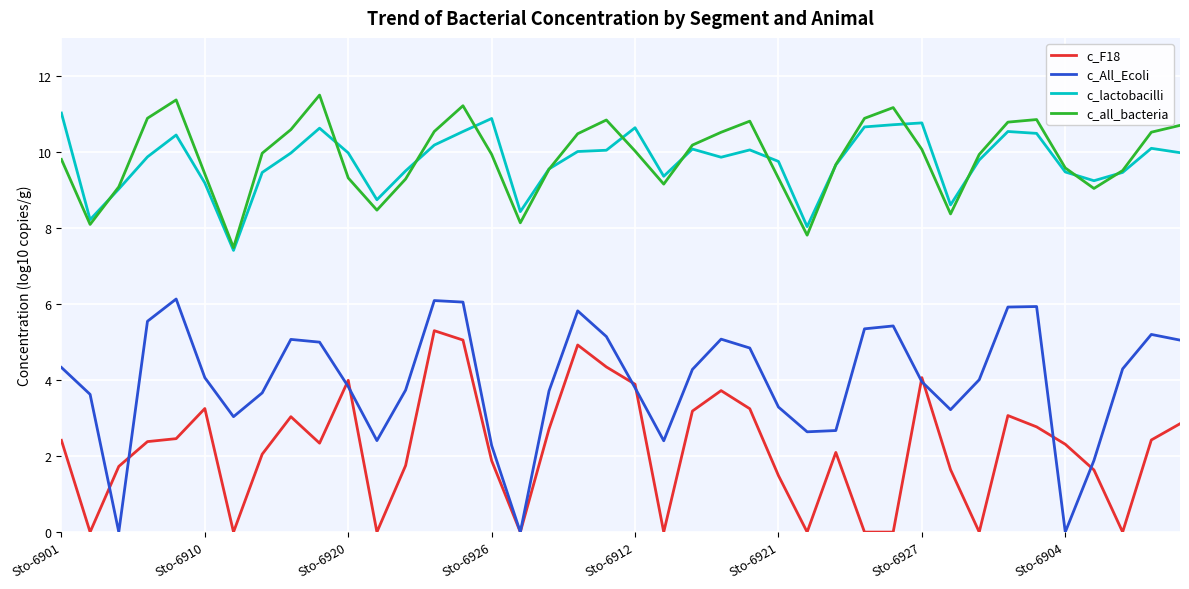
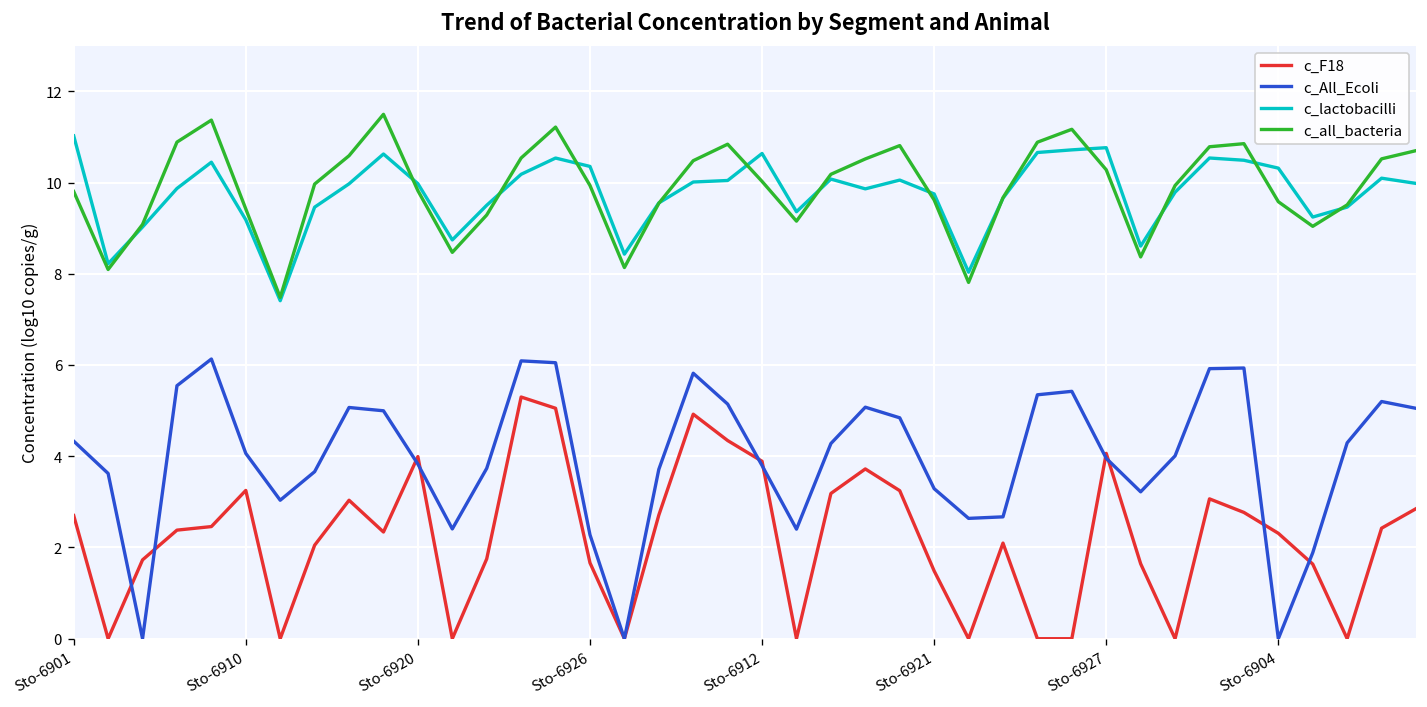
c_F18, Sto-6901: 2.4 -> 2.7
c_all_bacteria, Sto-6920: 9.3 -> 9.8
c_F18, Sto-6926: 1.9 -> 1.7
c_lactobacilli, Sto-6926: 10.9 -> 10.4
c_all_bacteria, Sto-6921: 9.3 -> 9.6
c_all_bacteria, Sto-6927: 10.1 -> 10.3
c_lactobacilli, Sto-6904: 9.5 -> 10.3
